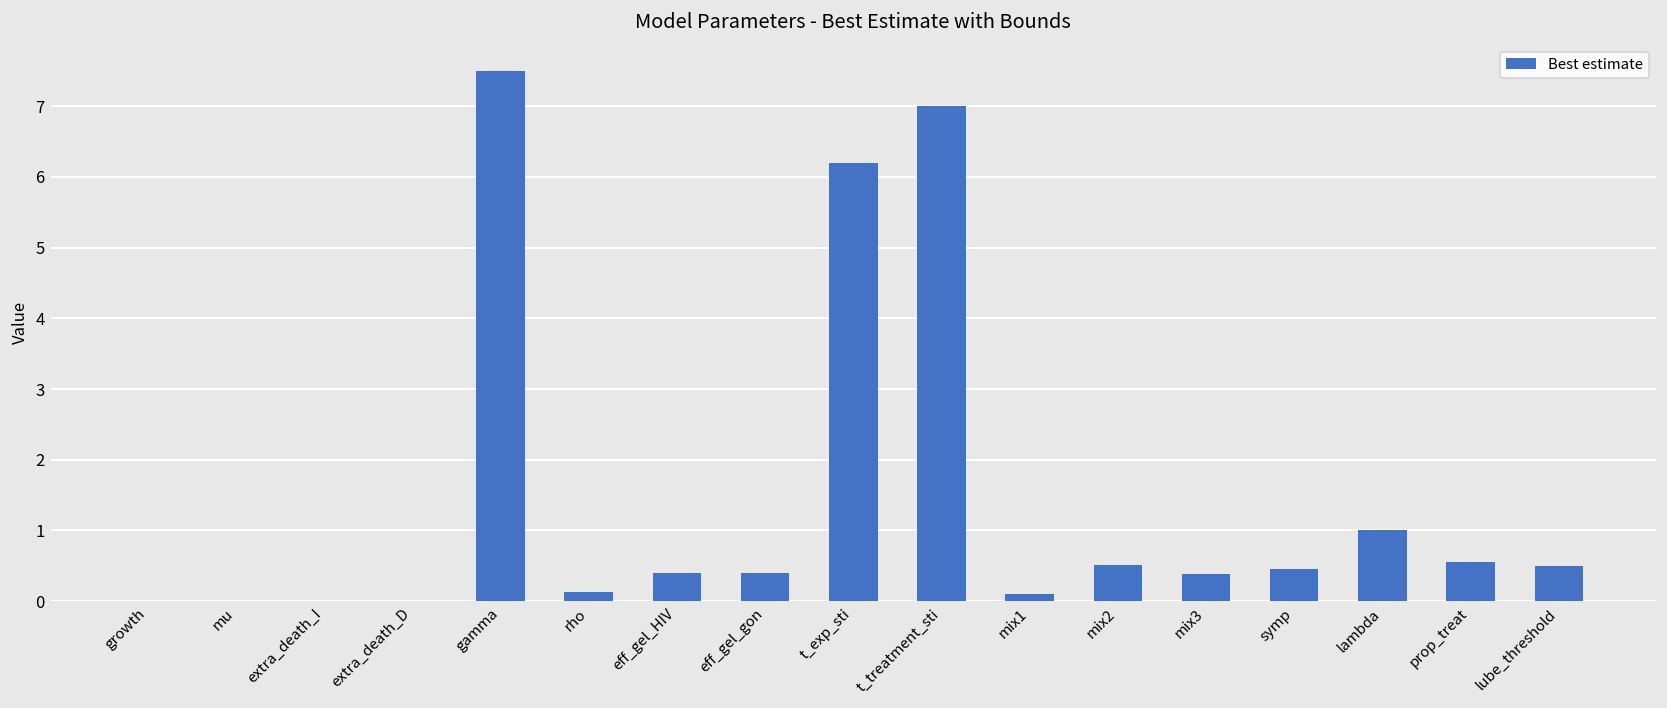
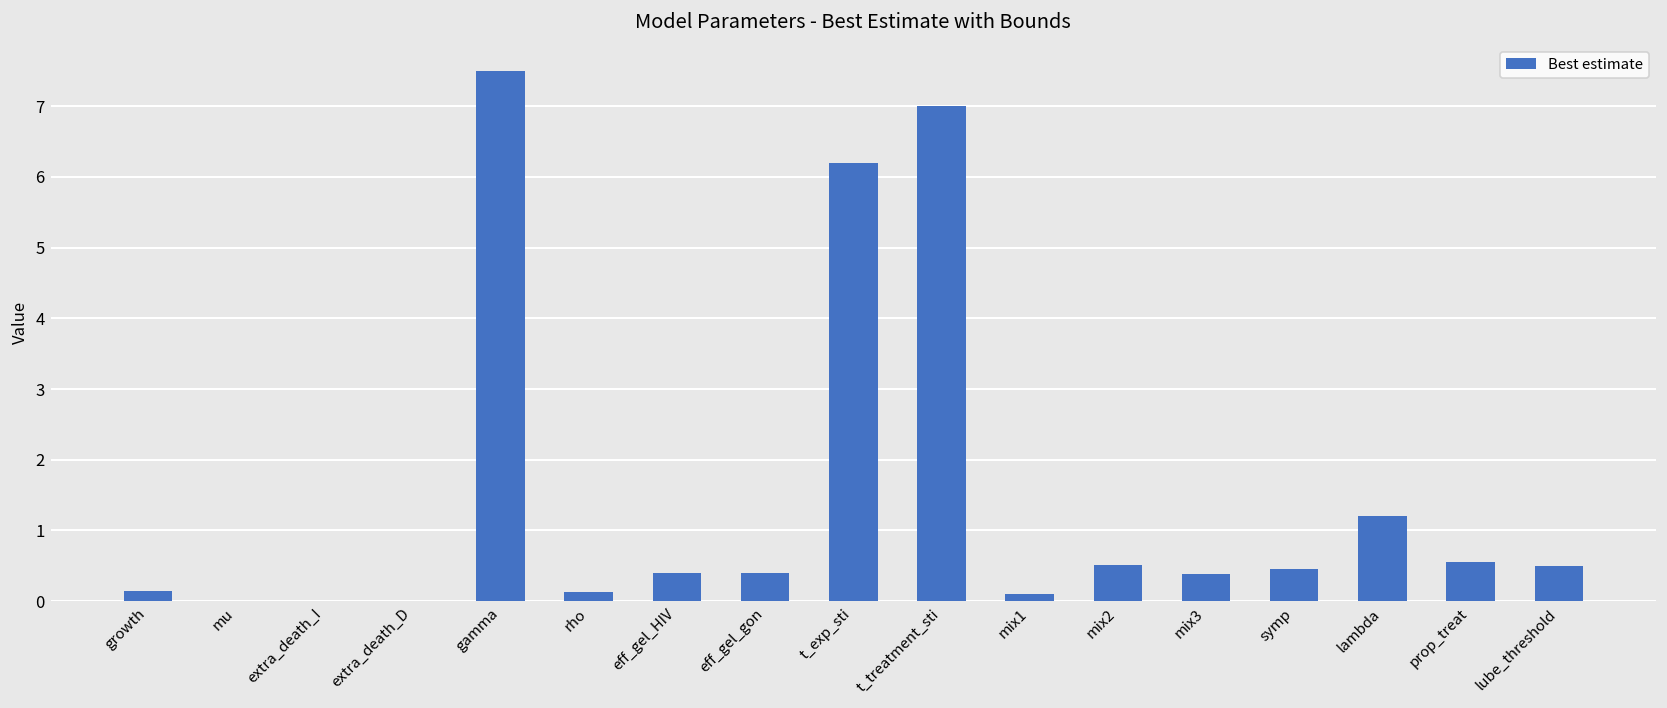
growth: 0.0 -> 0.1
lambda: 1.0 -> 1.2
